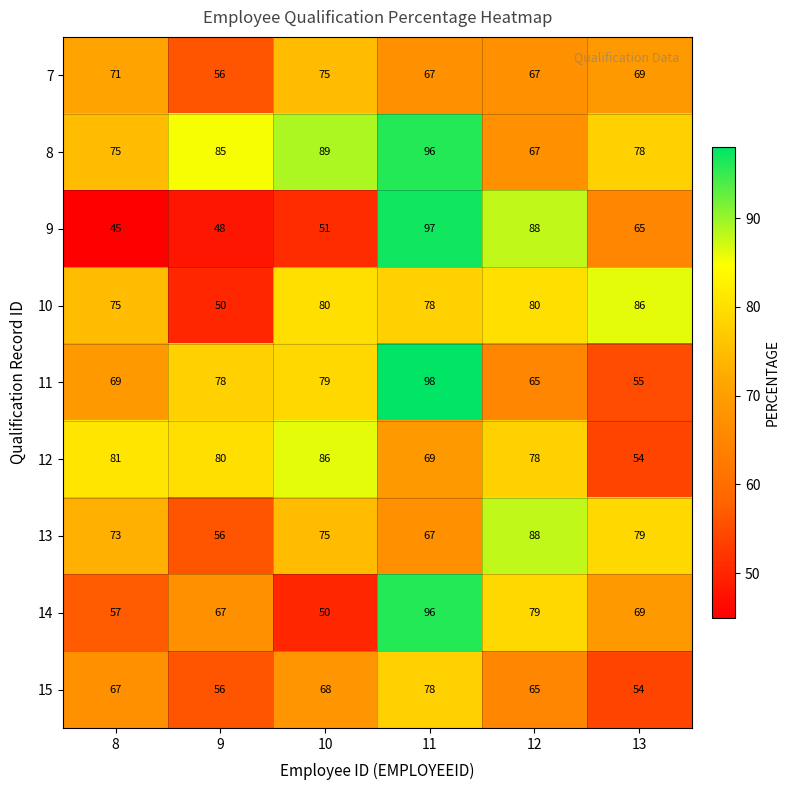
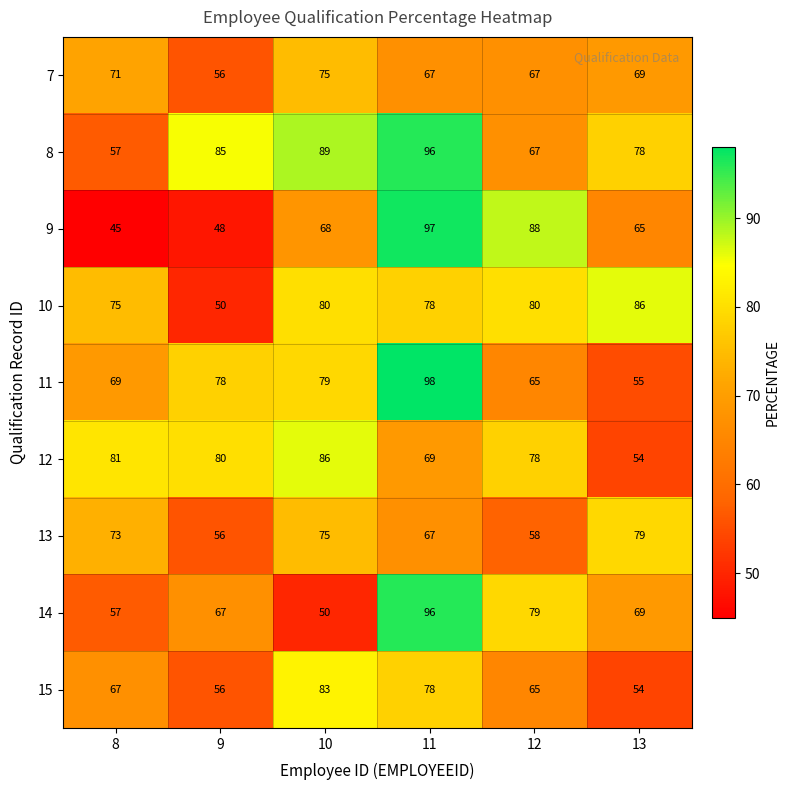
8, 8: 75 -> 57
9, 10: 51 -> 68
13, 12: 88 -> 58
15, 10: 68 -> 83
